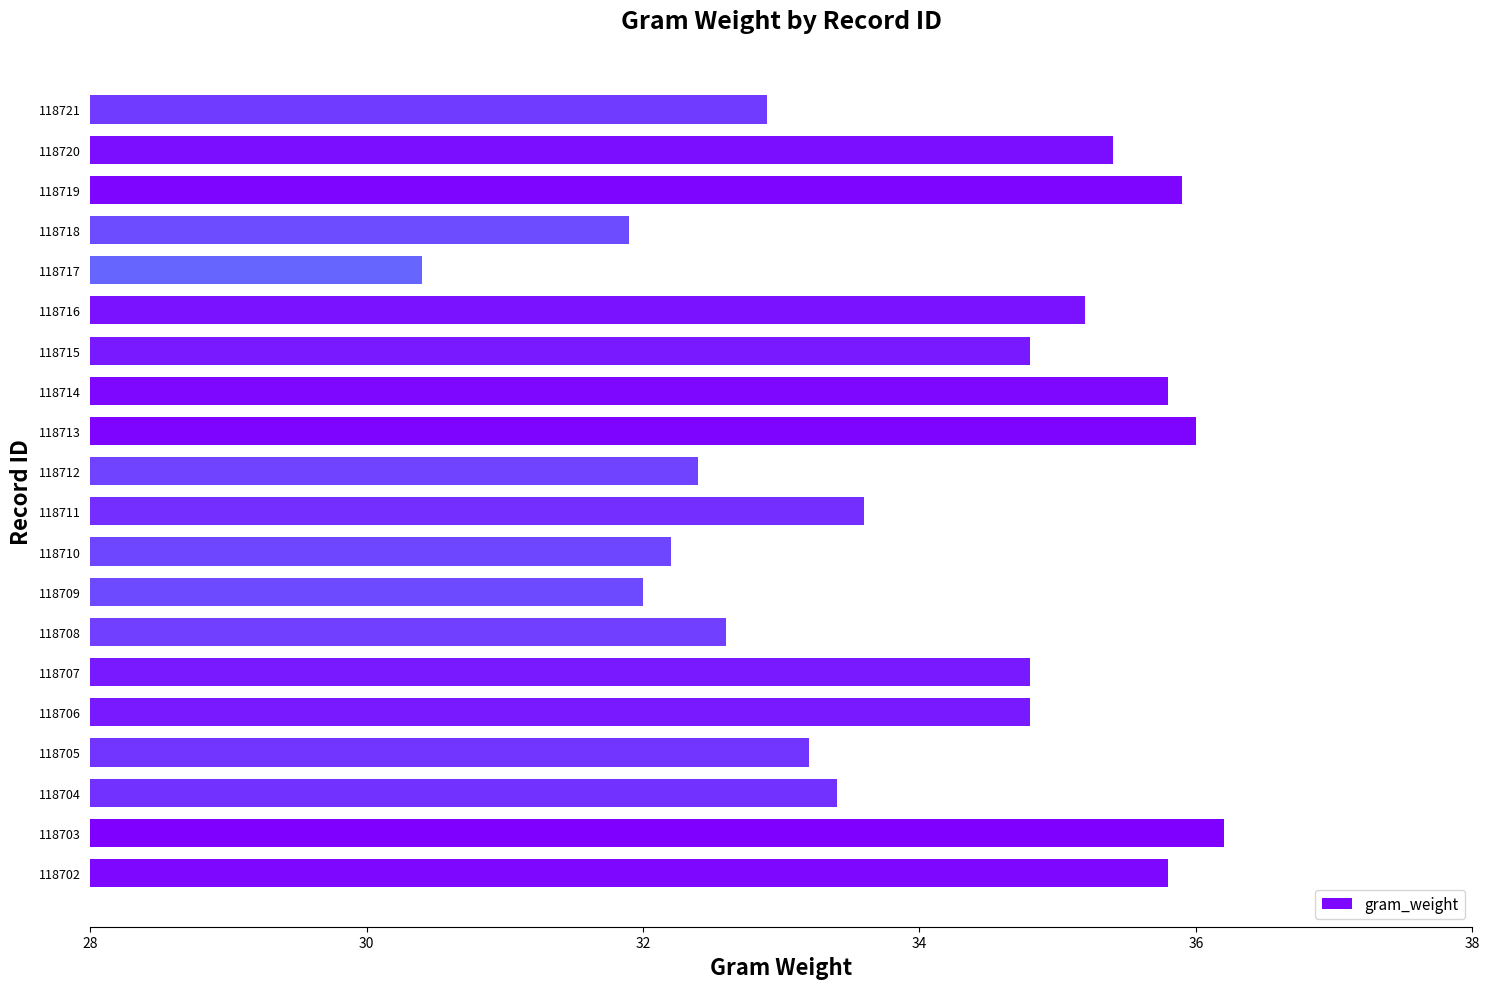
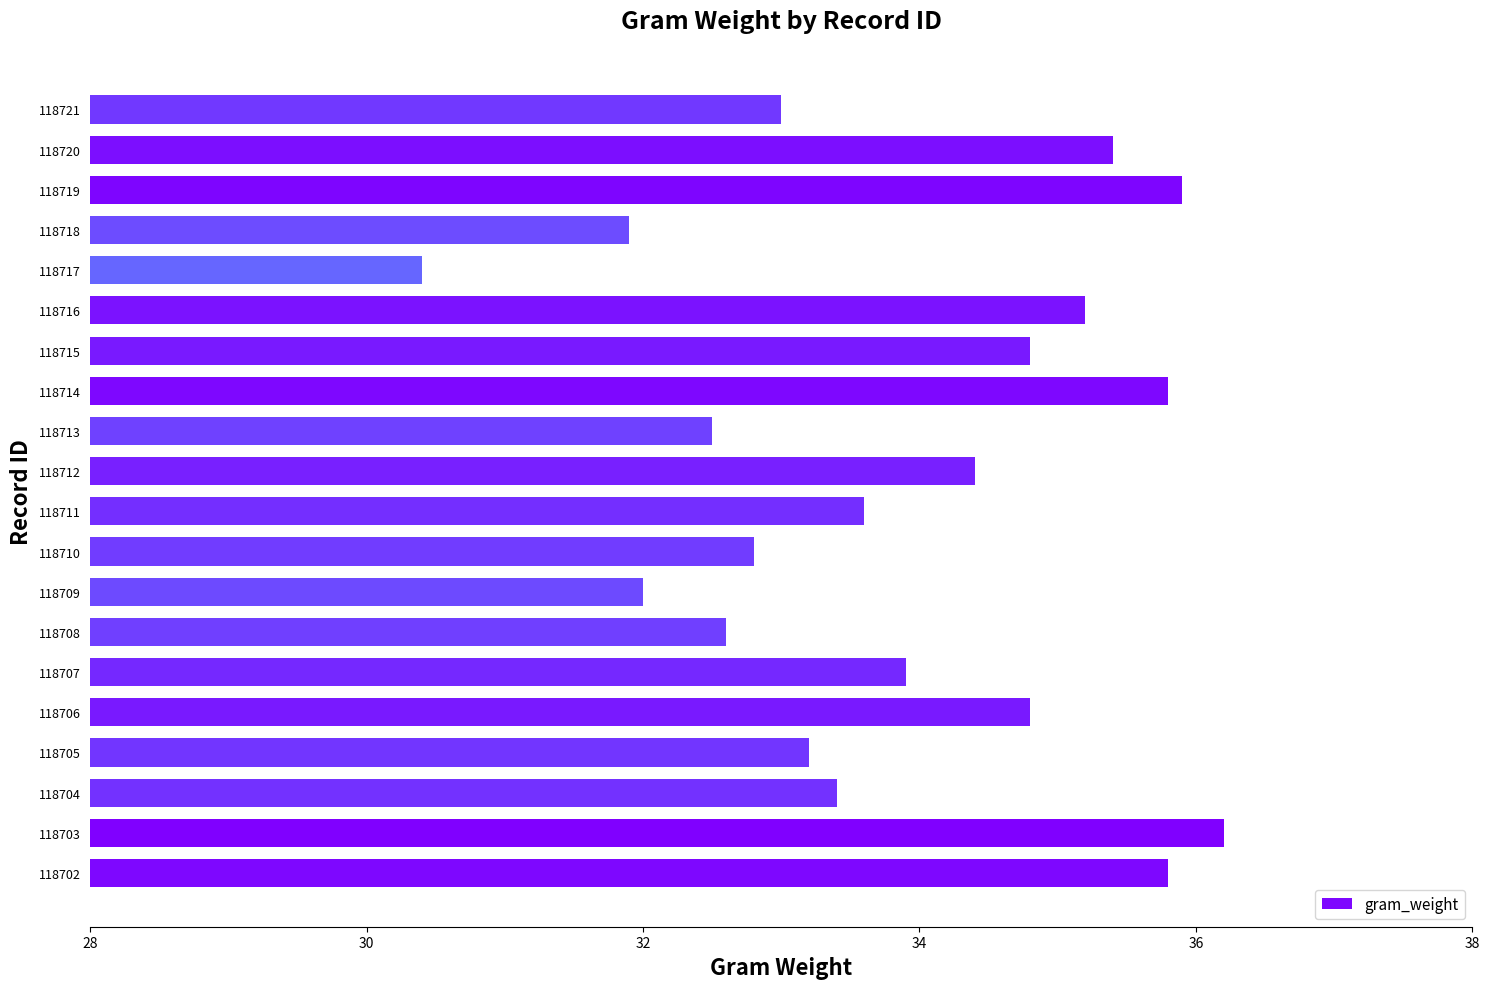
118721: 32.9 -> 33.0
118713: 36.0 -> 32.5
118712: 32.4 -> 34.4
118710: 32.2 -> 32.8
118707: 34.8 -> 33.9
